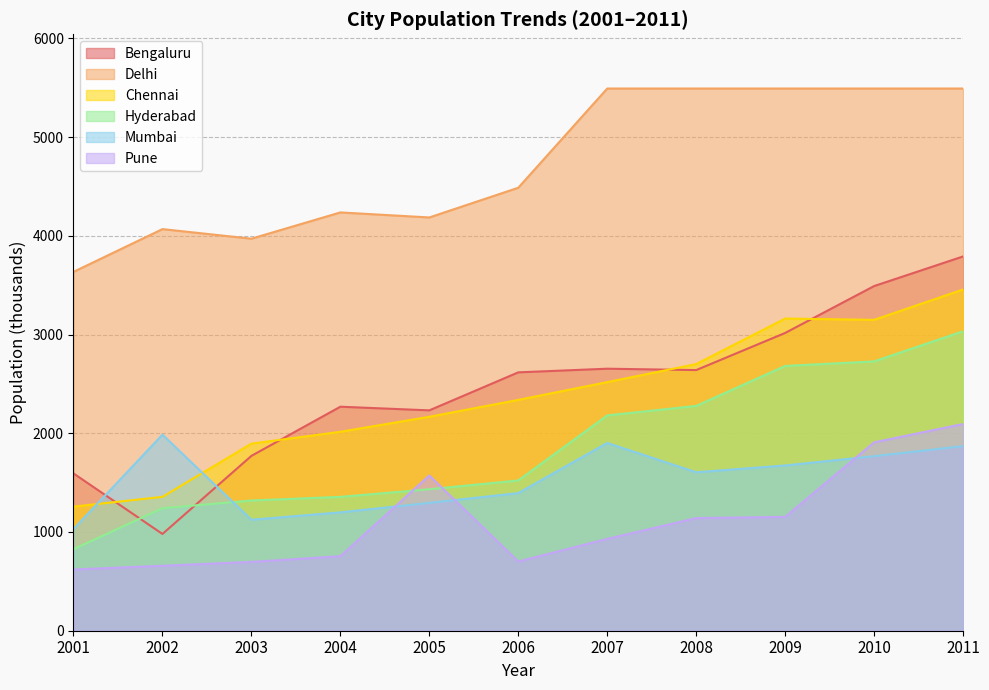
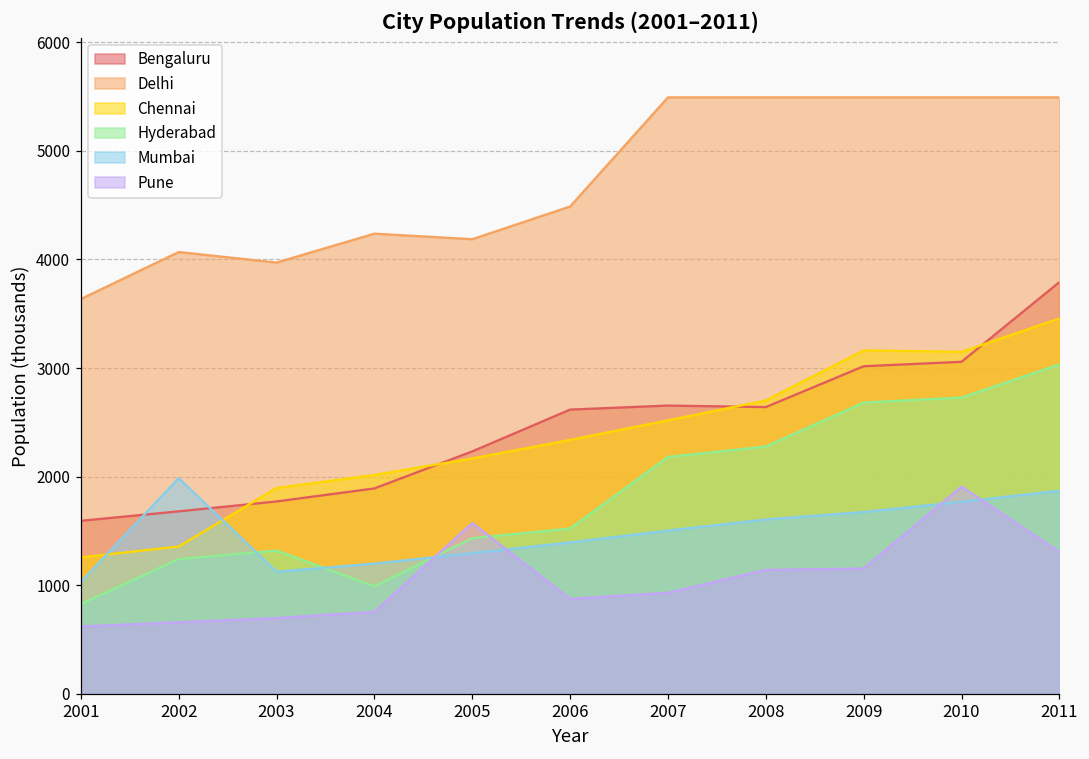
Bengaluru, 2002: 1000 -> 1700
Bengaluru, 2004: 2300 -> 1900
Hyderabad, 2004: 1400 -> 1000
Pune, 2006: 700 -> 900
Mumbai, 2007: 1900 -> 1500
Bengaluru, 2010: 3500 -> 3100
Pune, 2011: 2100 -> 1300
